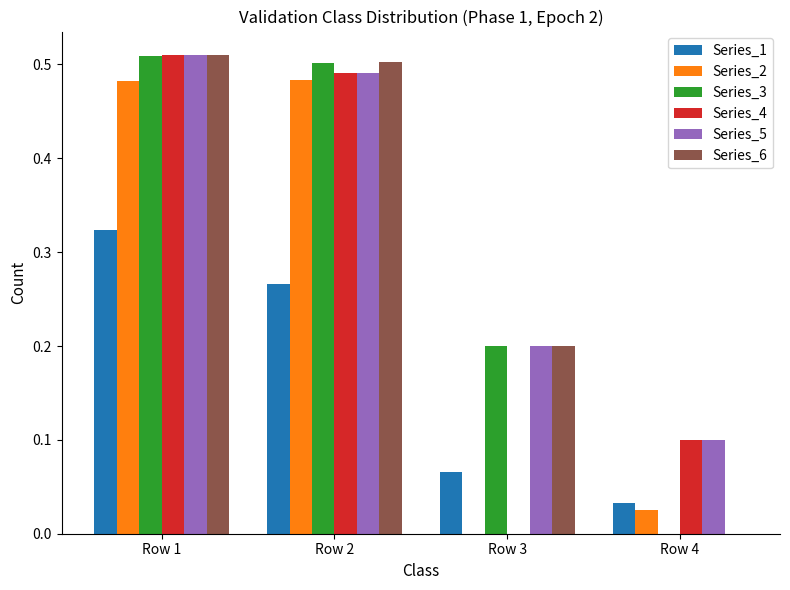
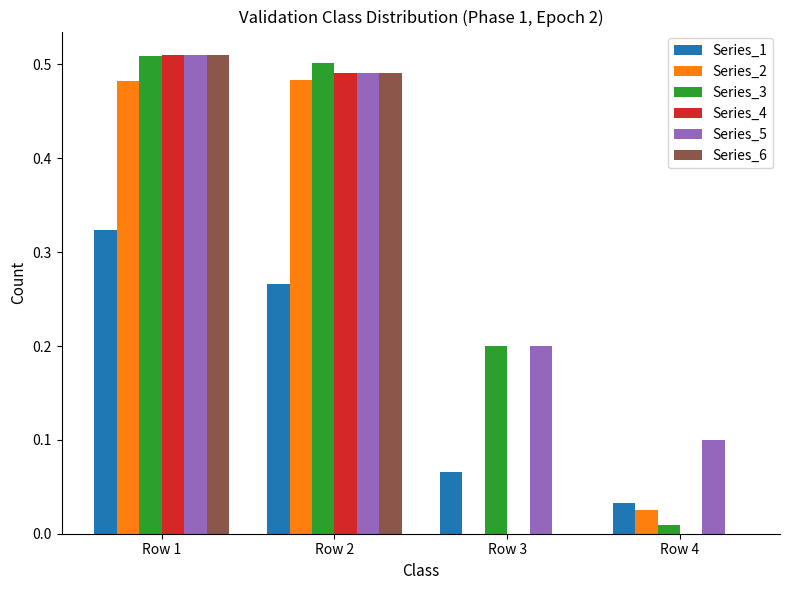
Series_6, Row 2: 0.50 -> 0.49
Series_6, Row 3: 0.2 -> 0.0
Series_3, Row 4: 0.00 -> 0.01
Series_4, Row 4: 0.1 -> 0.0
